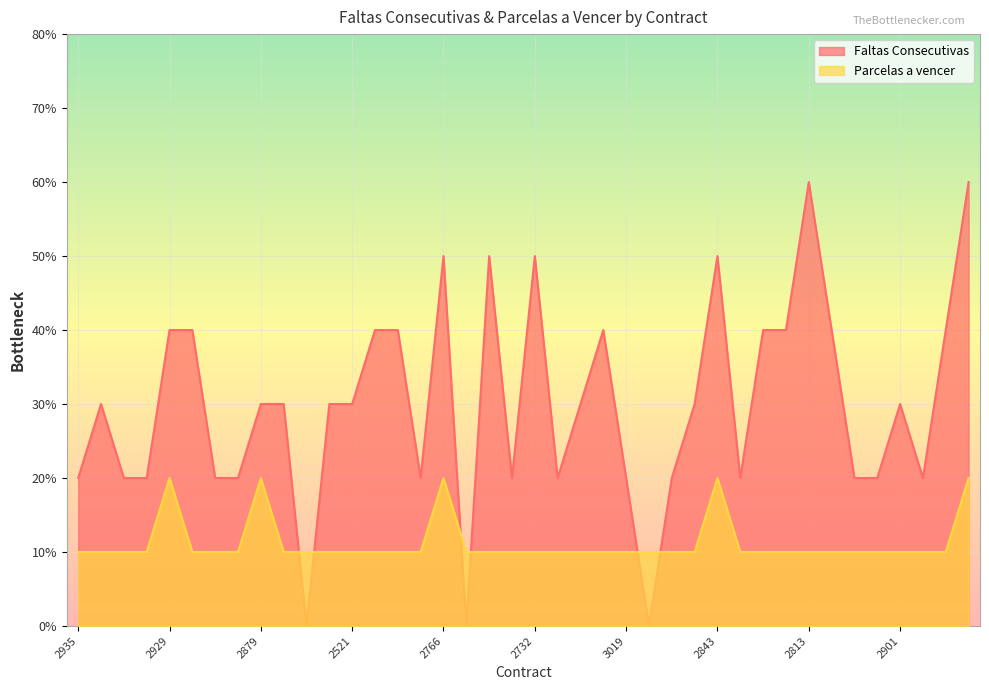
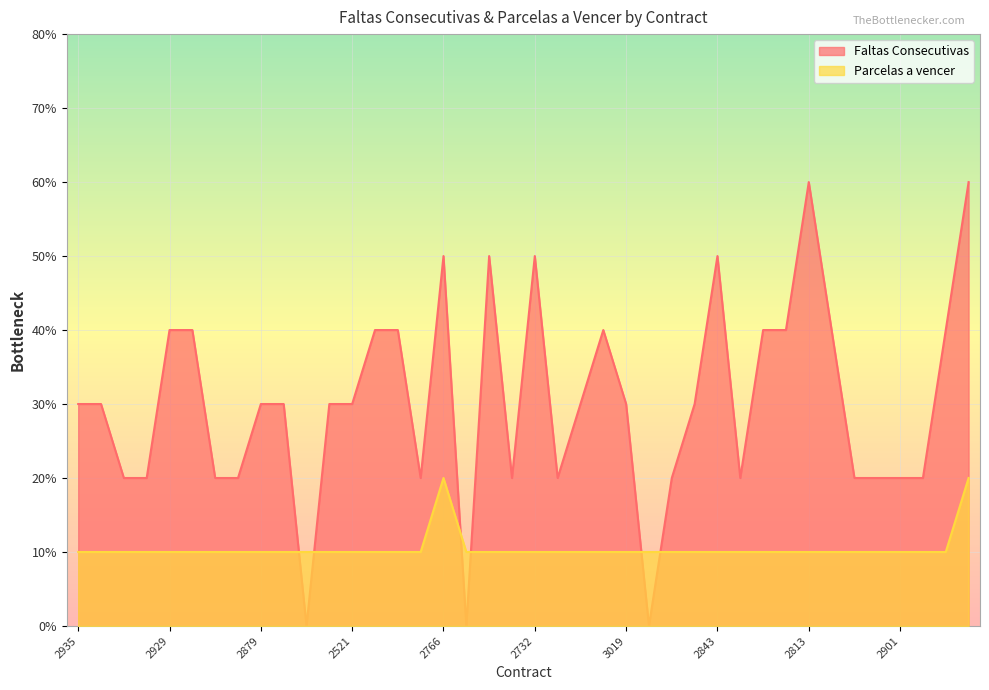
Faltas Consecutivas, 2935: 20% -> 30%
Parcelas a vencer, 2929: 20% -> 10%
Parcelas a vencer, 2879: 20% -> 10%
Faltas Consecutivas, 3019: 20% -> 30%
Parcelas a vencer, 2843: 20% -> 10%
Faltas Consecutivas, 2901: 30% -> 20%
